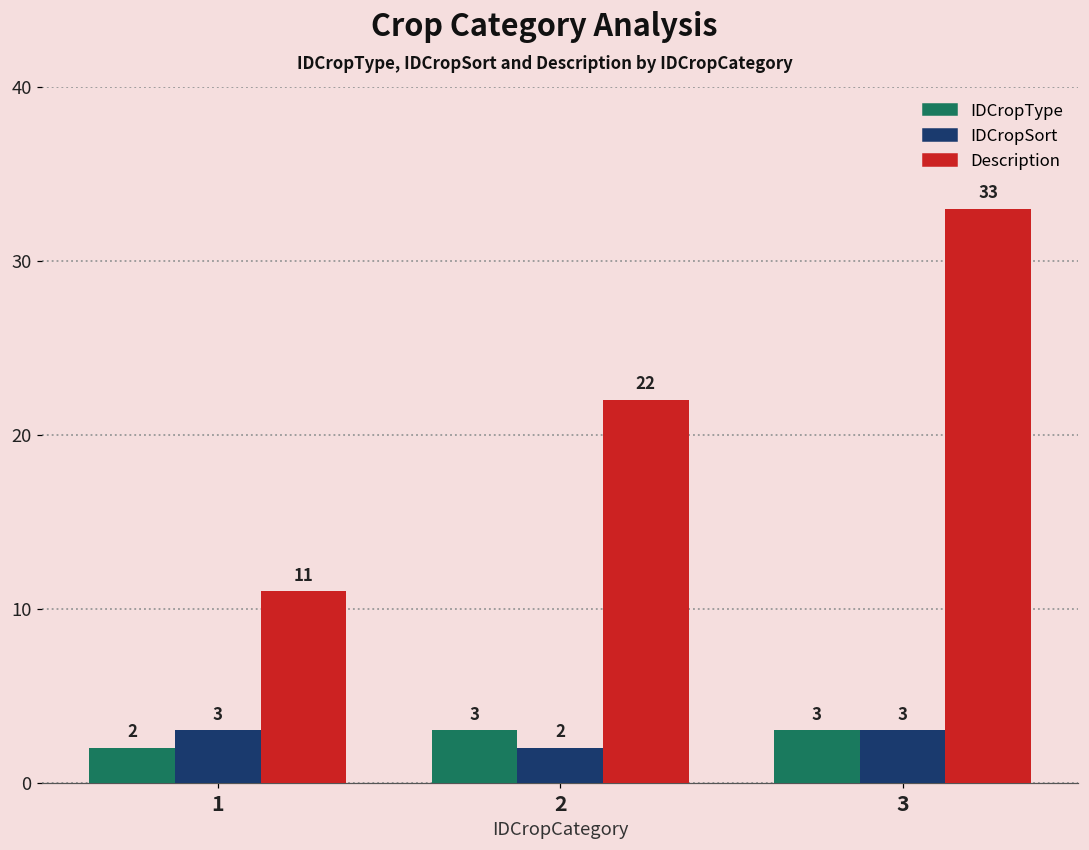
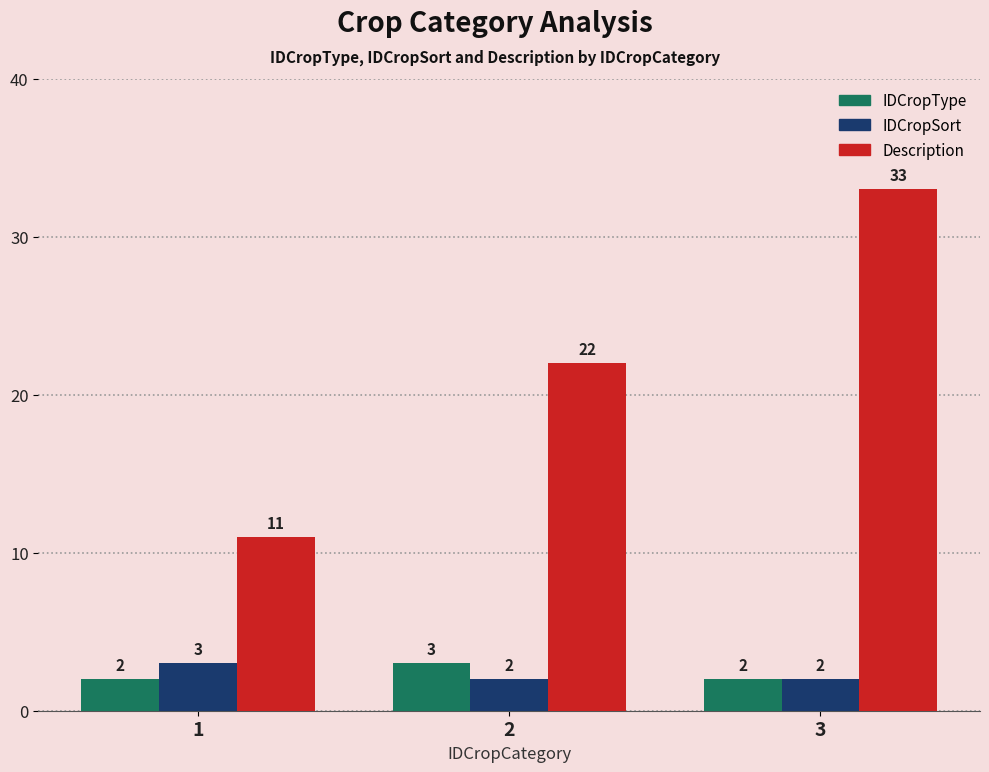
IDCropType, 3: 3 -> 2
IDCropSort, 3: 3 -> 2
